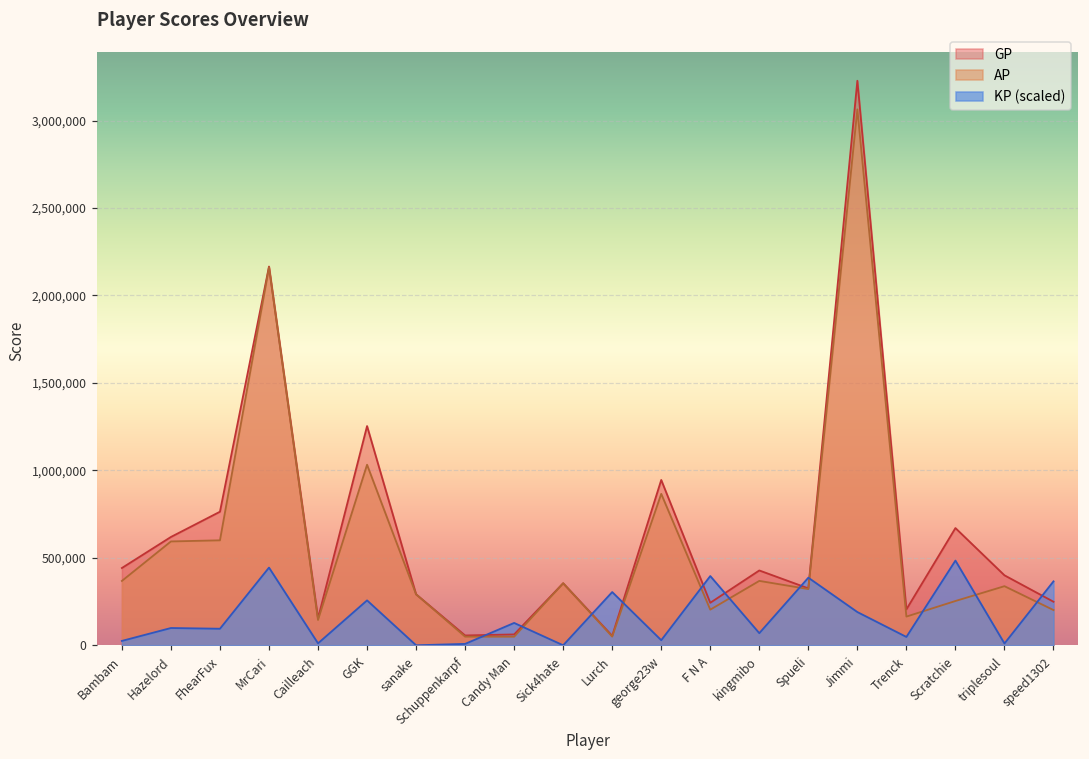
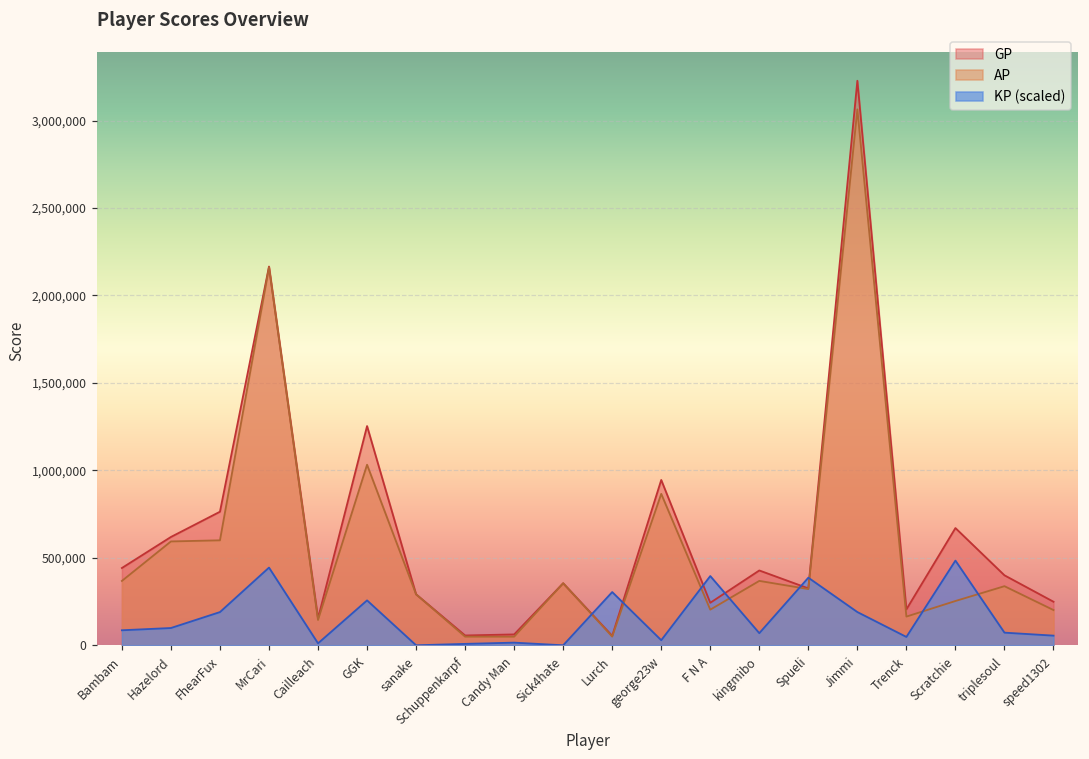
KP (scaled), Bambam: 20,000 -> 90,000
KP (scaled), FhearFux: 90,000 -> 190,000
KP (scaled), Candy Man: 130,000 -> 20,000
KP (scaled), triplesoul: 10,000 -> 70,000
KP (scaled), speed1302: 370,000 -> 60,000
